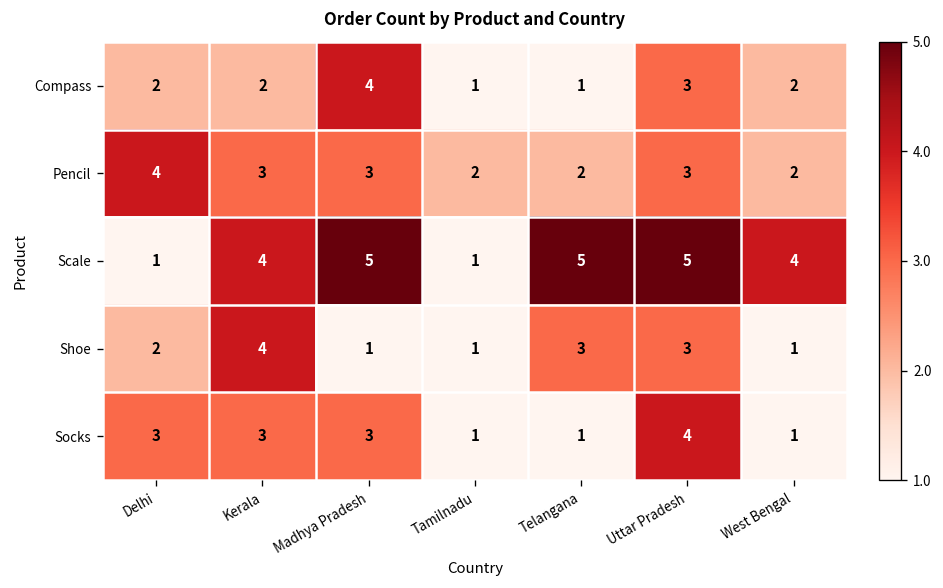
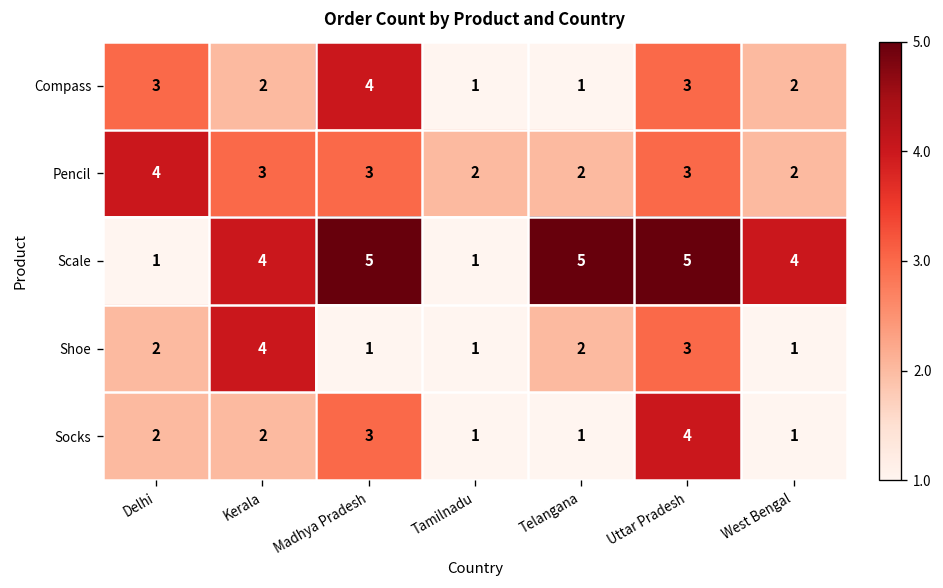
Compass, Delhi: 2 -> 3
Shoe, Telangana: 3 -> 2
Socks, Delhi: 3 -> 2
Socks, Kerala: 3 -> 2
